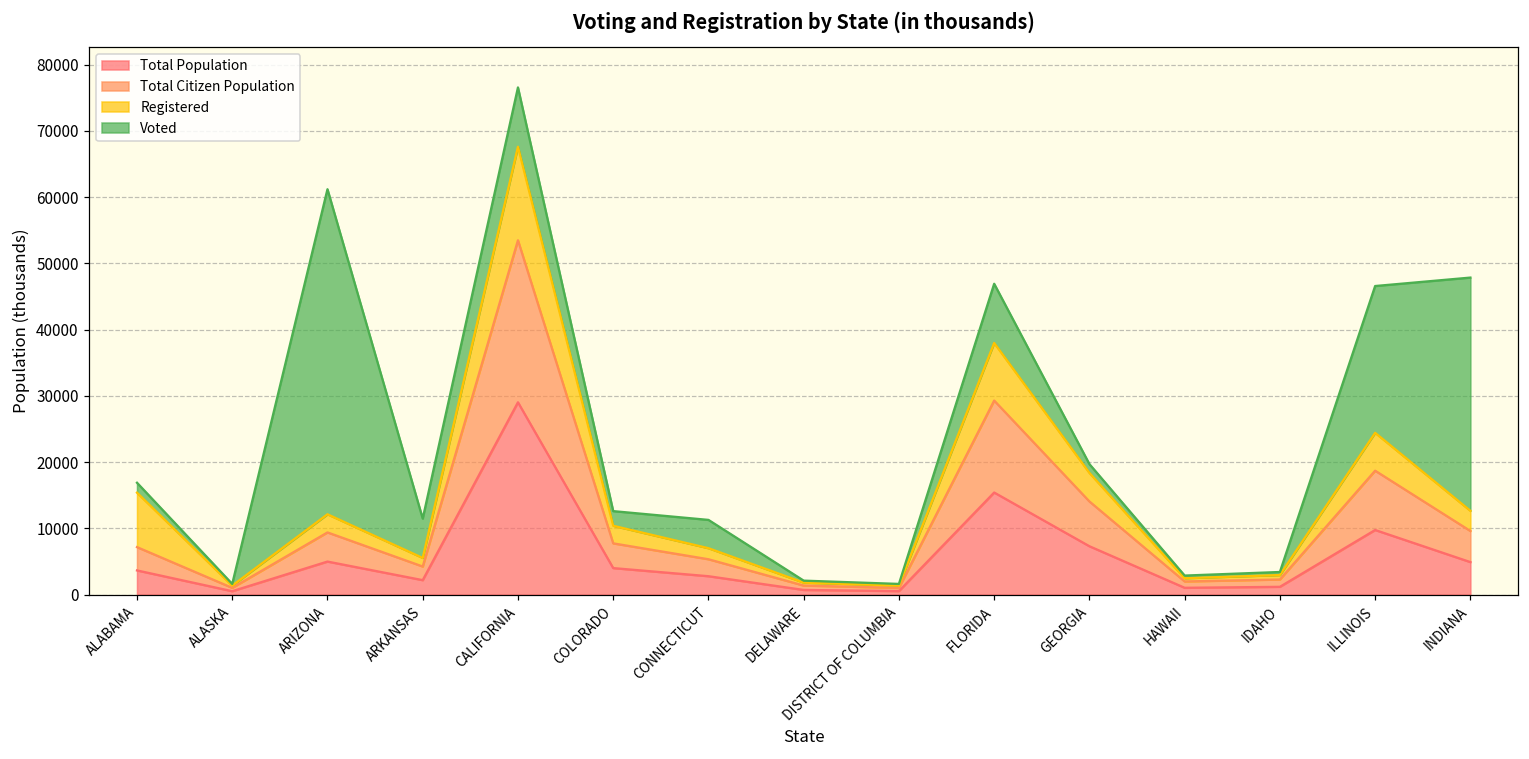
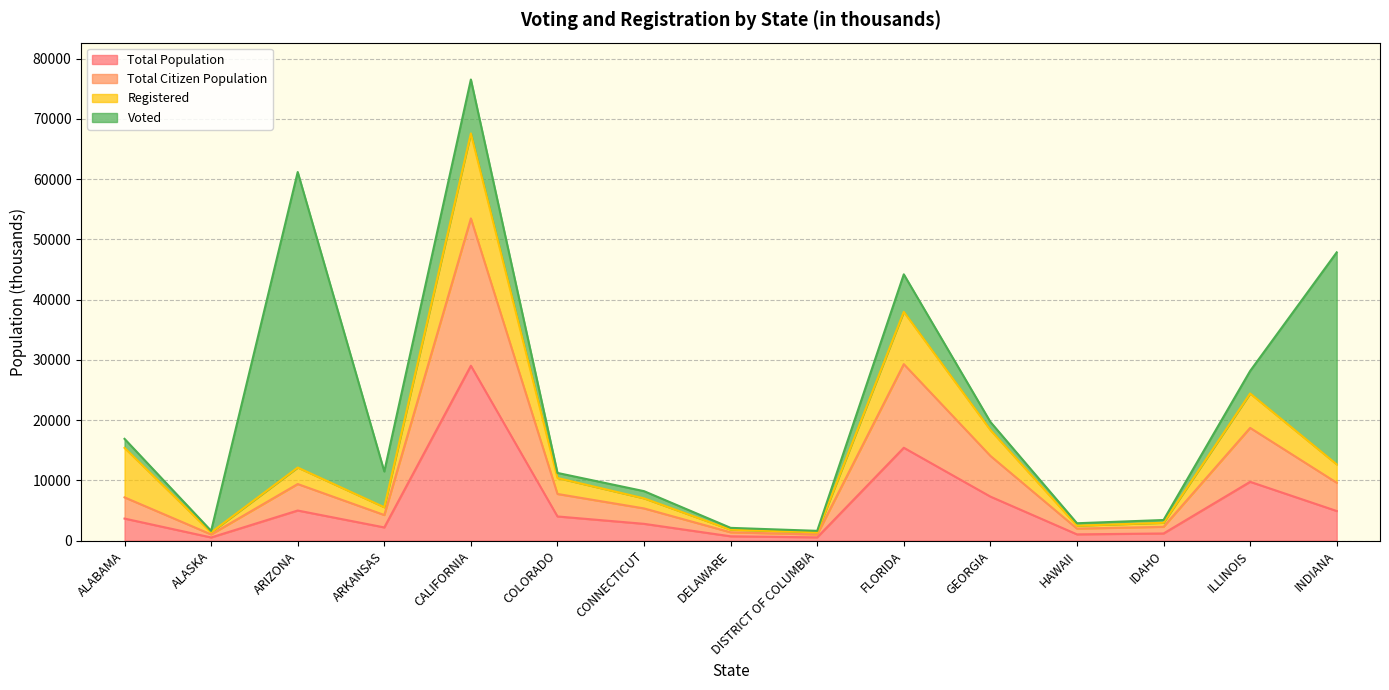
Voted, COLORADO: 2000 -> 1000
Voted, CONNECTICUT: 4000 -> 1000
Voted, FLORIDA: 9000 -> 6000
Voted, ILLINOIS: 22000 -> 4000
